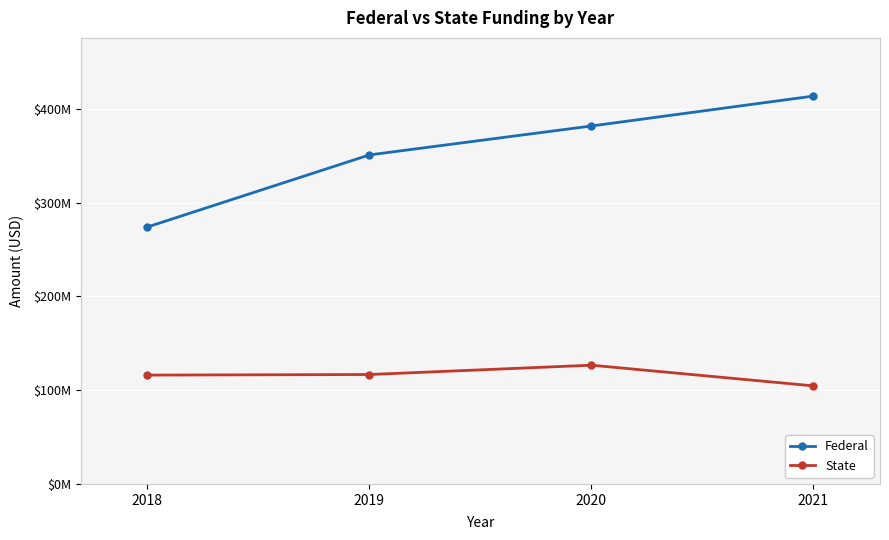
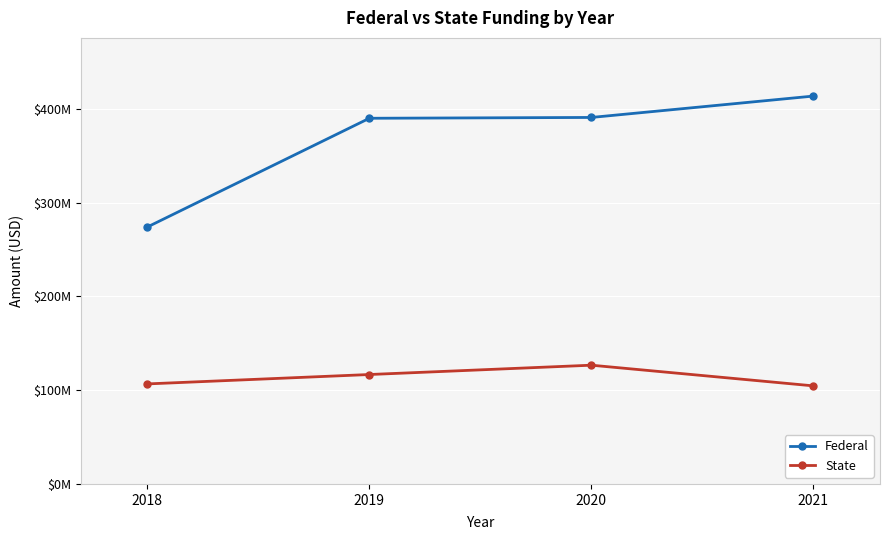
State, 2018: $120000000 -> $110000000
Federal, 2019: $350000000 -> $390000000
Federal, 2020: $380000000 -> $390000000
